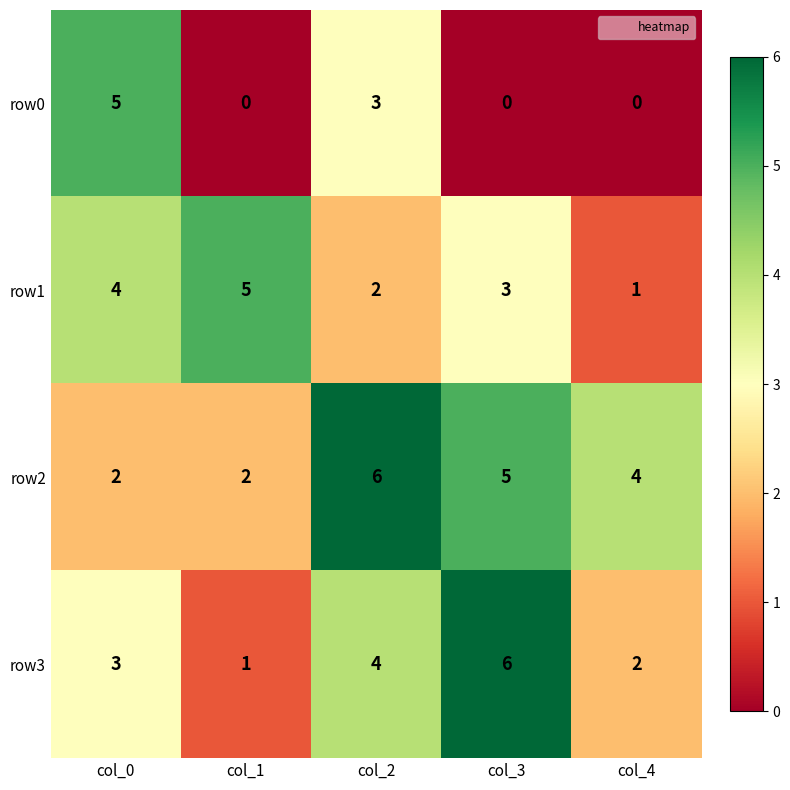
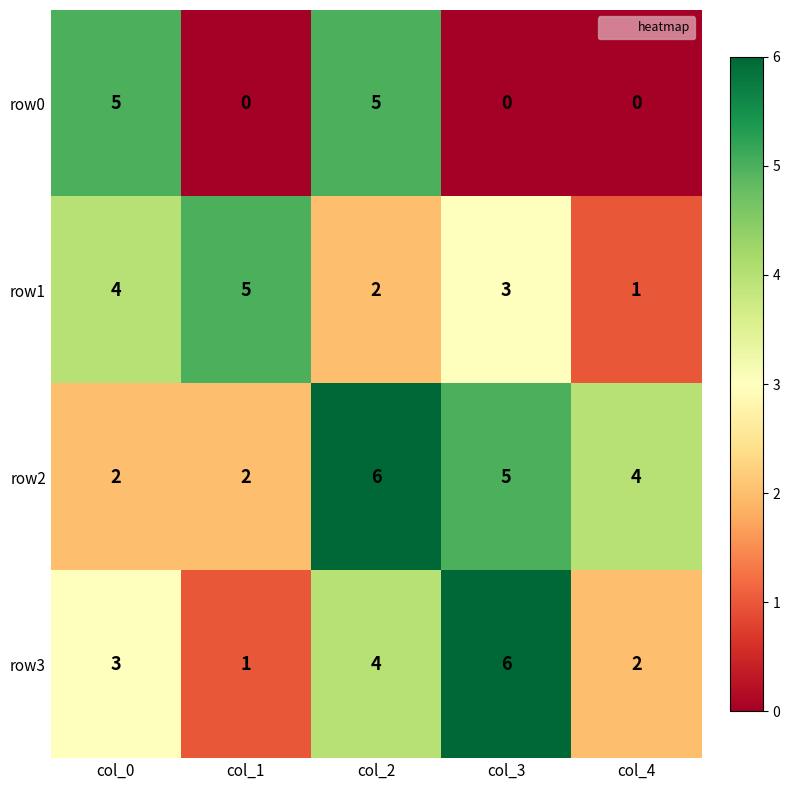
row0, col_2: 3 -> 5
